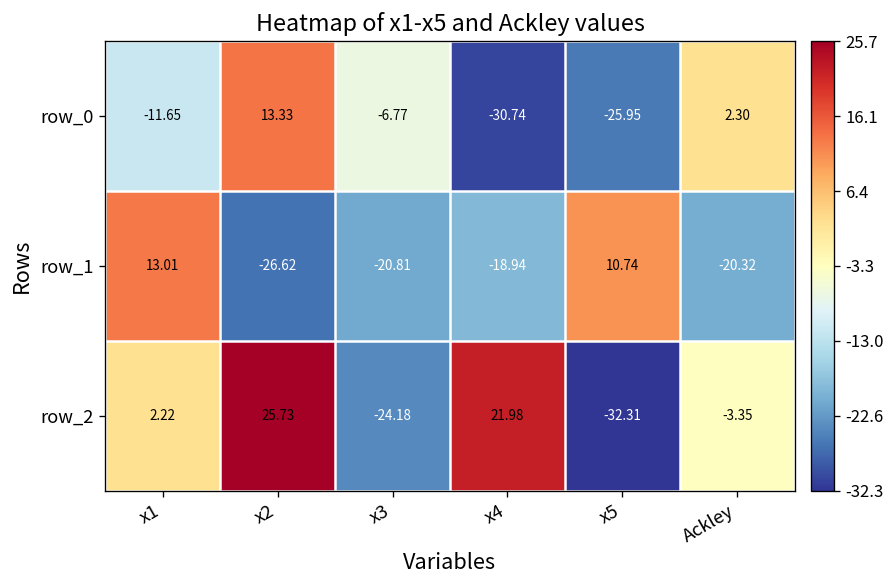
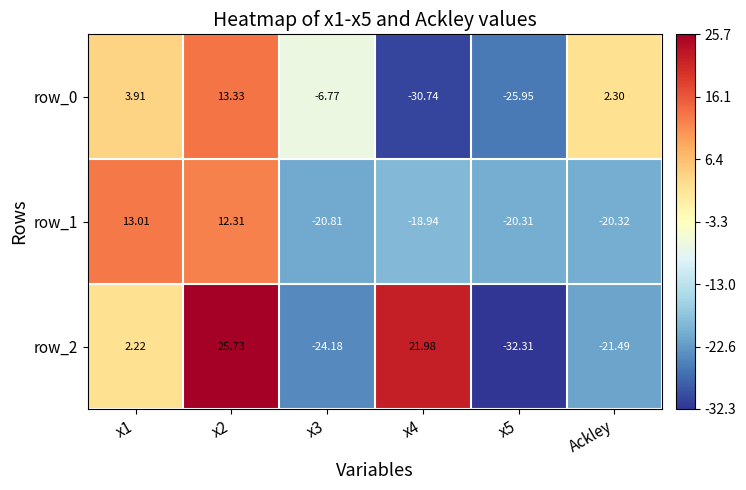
row_0, x1: -11.65 -> 3.91
row_1, x2: -26.62 -> 12.31
row_1, x5: 10.74 -> -20.31
row_2, Ackley: -3.35 -> -21.49
